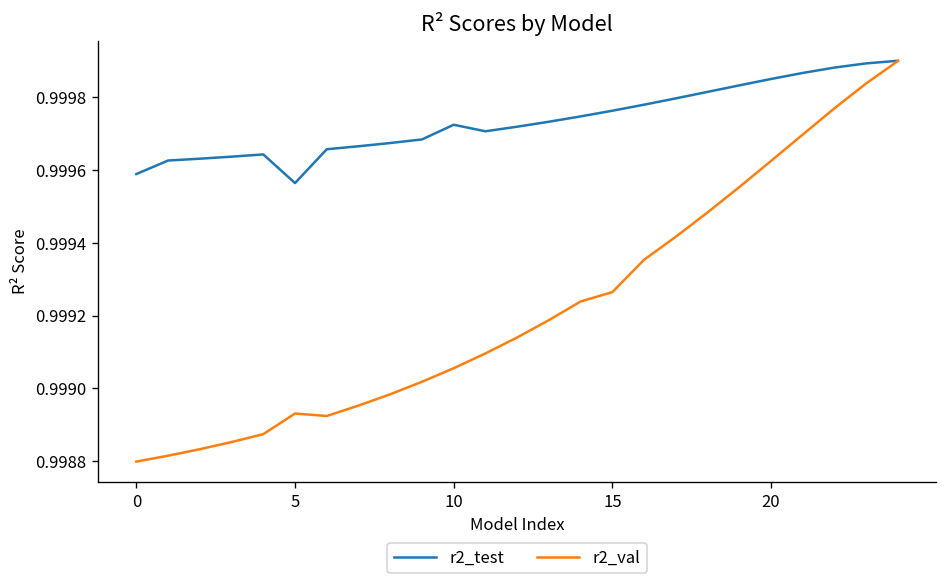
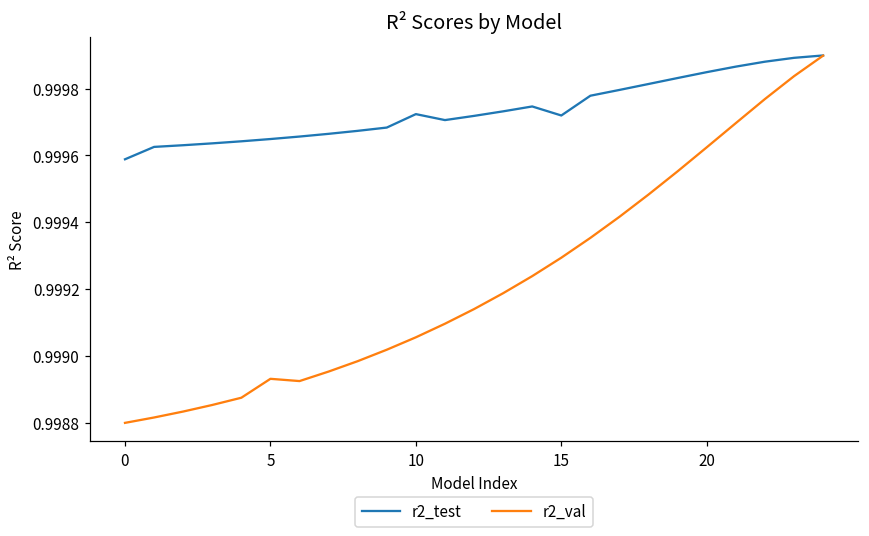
r2_test, 5: 0.99956 -> 0.99965
r2_test, 15: 0.99976 -> 0.99972
r2_val, 15: 0.99926 -> 0.99929
